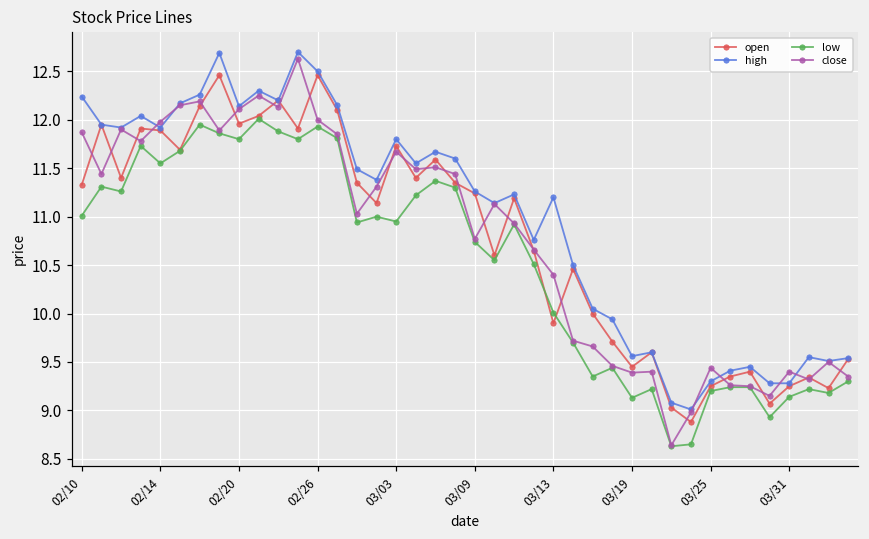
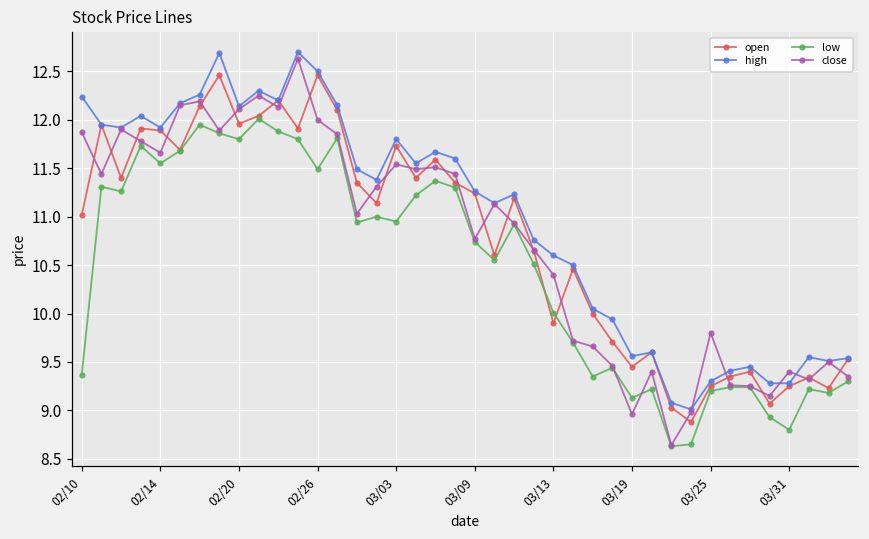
open, 02/10: 11.3 -> 11.0
low, 02/10: 11.0 -> 9.4
close, 02/14: 12.0 -> 11.7
low, 02/26: 11.9 -> 11.5
close, 03/03: 11.7 -> 11.5
high, 03/13: 11.2 -> 10.6
close, 03/19: 9.4 -> 9.0
close, 03/25: 9.4 -> 9.8
low, 03/31: 9.1 -> 8.8
